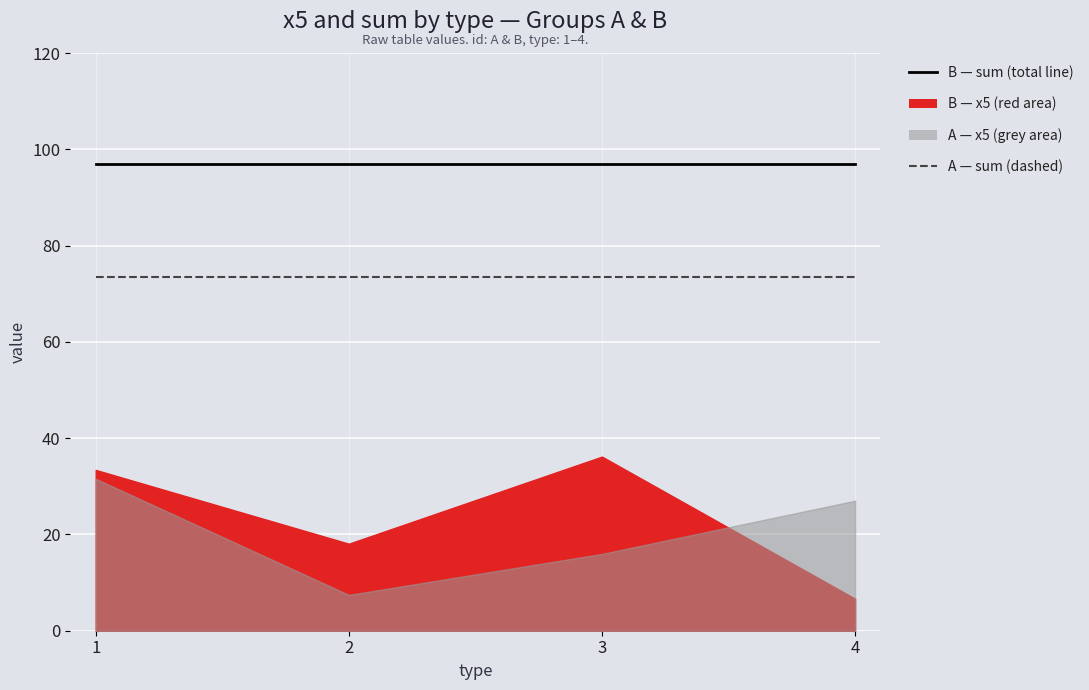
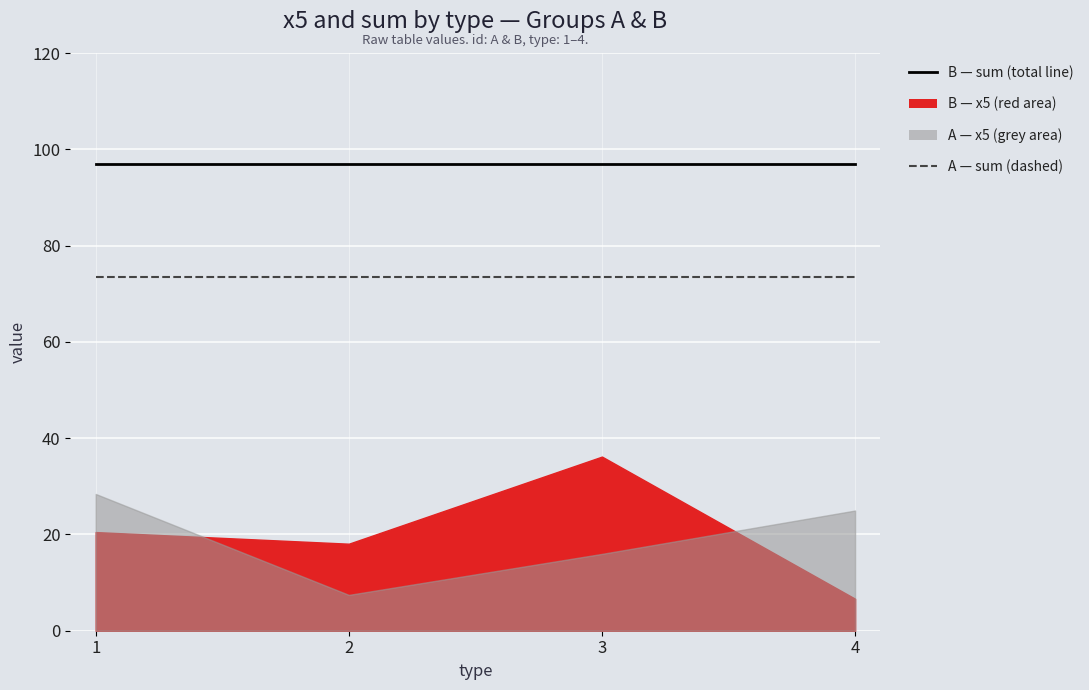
B — x5 (red area), 1: 33 -> 20
A — x5 (grey area), 1: 32 -> 28
A — x5 (grey area), 4: 27 -> 25
